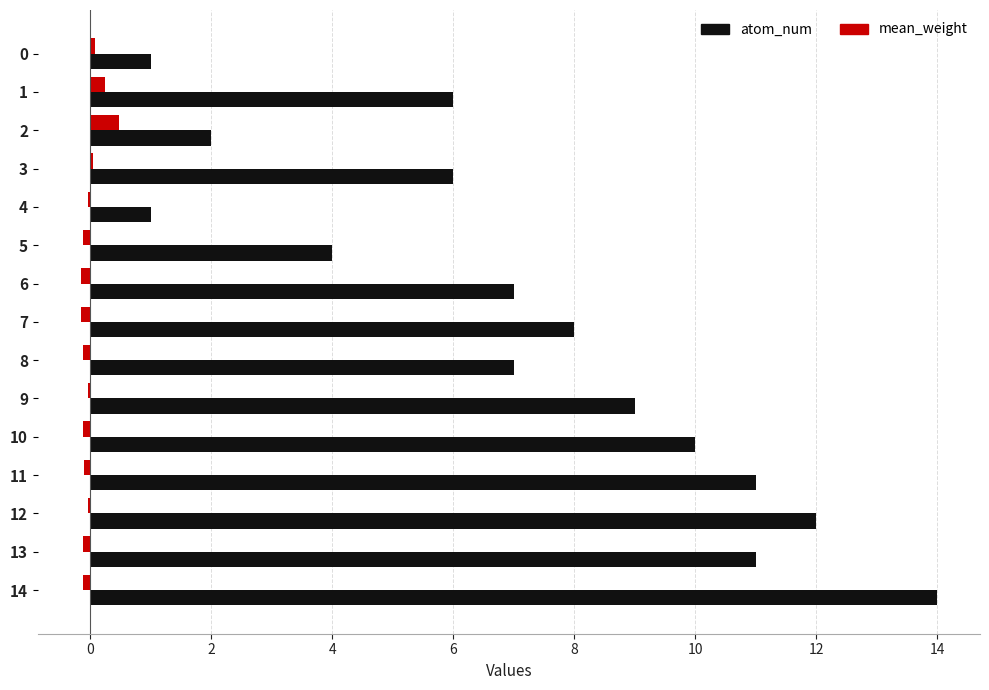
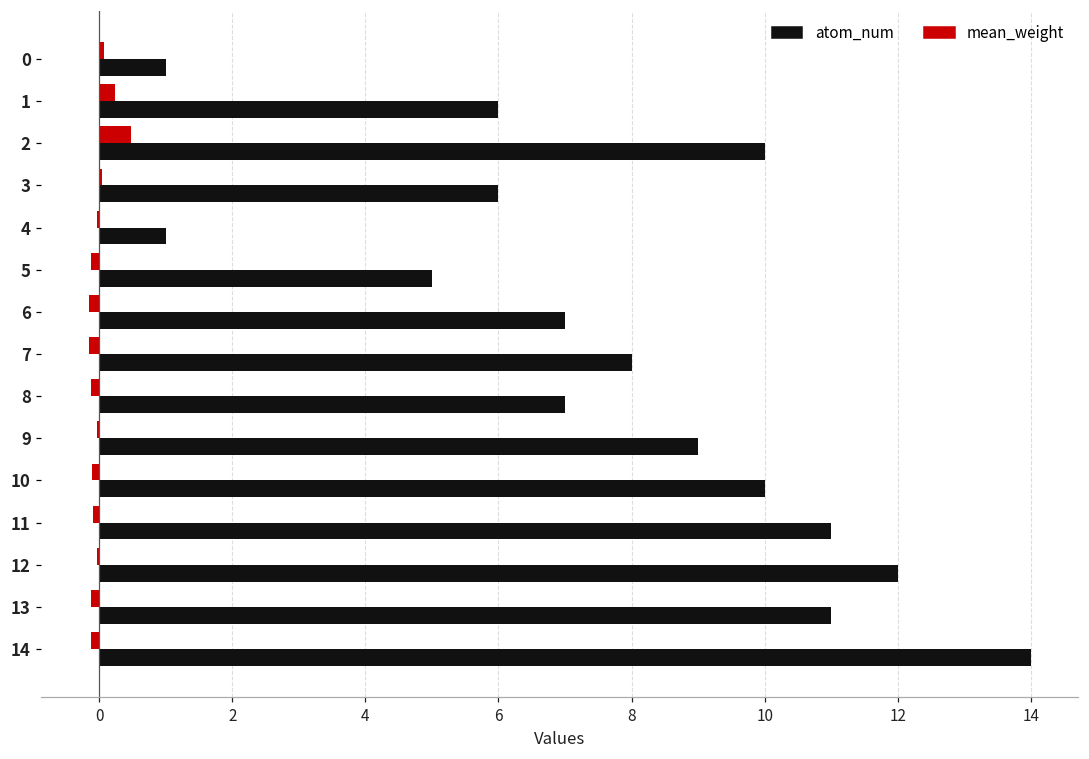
atom_num, 2: 2 -> 10
atom_num, 5: 4 -> 5
